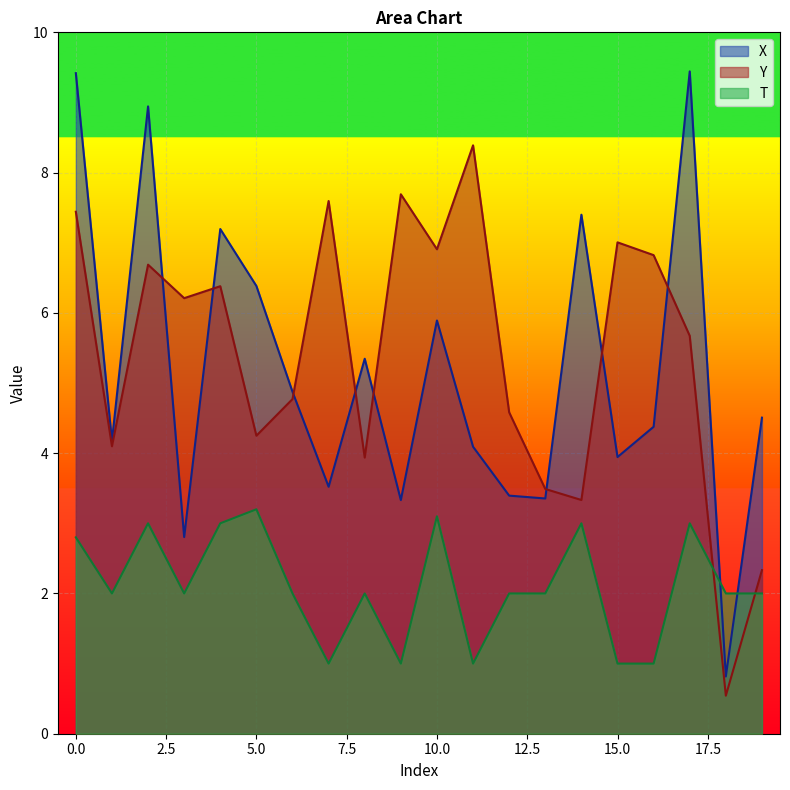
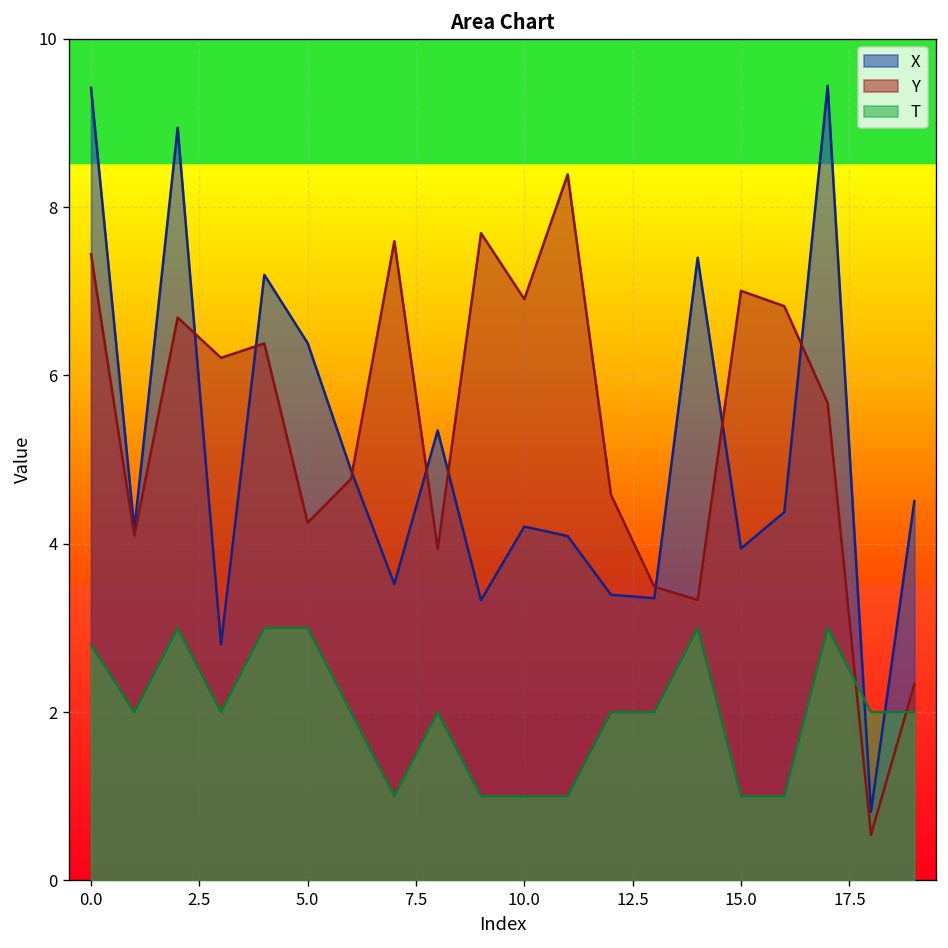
T, 5.0: 3.2 -> 3.0
X, 10.0: 5.9 -> 4.2
T, 10.0: 3.1 -> 1.0
